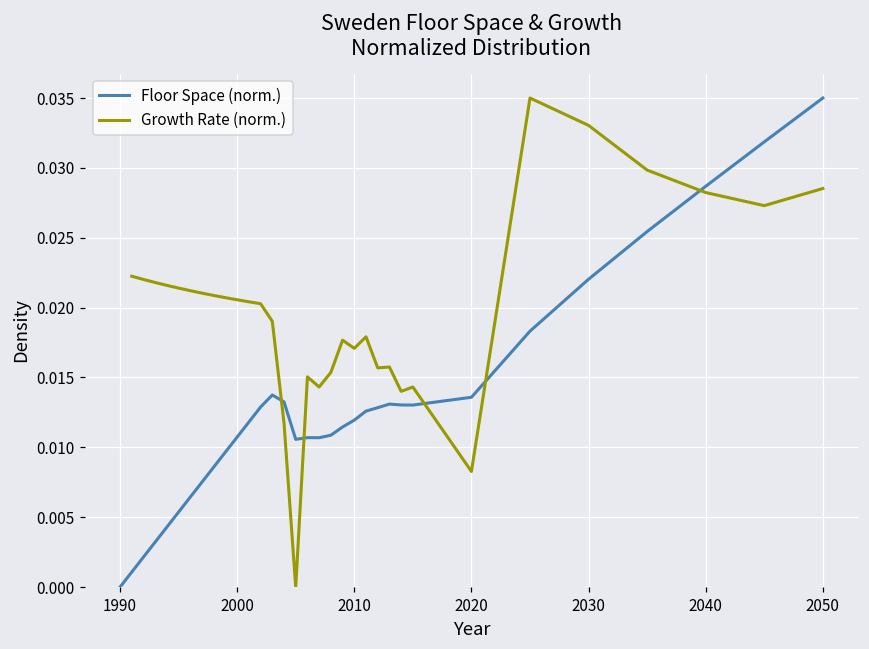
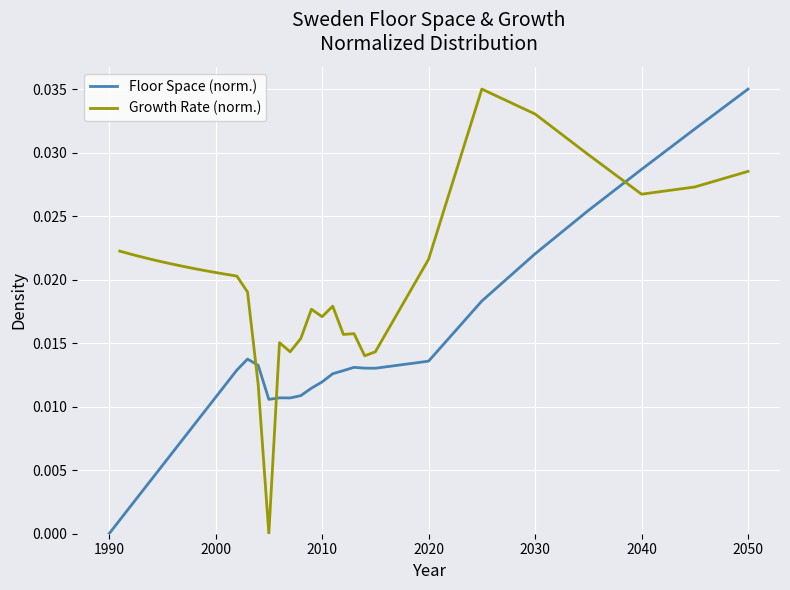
Growth Rate (norm.), 2020: 0.0083 -> 0.0216
Growth Rate (norm.), 2040: 0.0282 -> 0.0267
